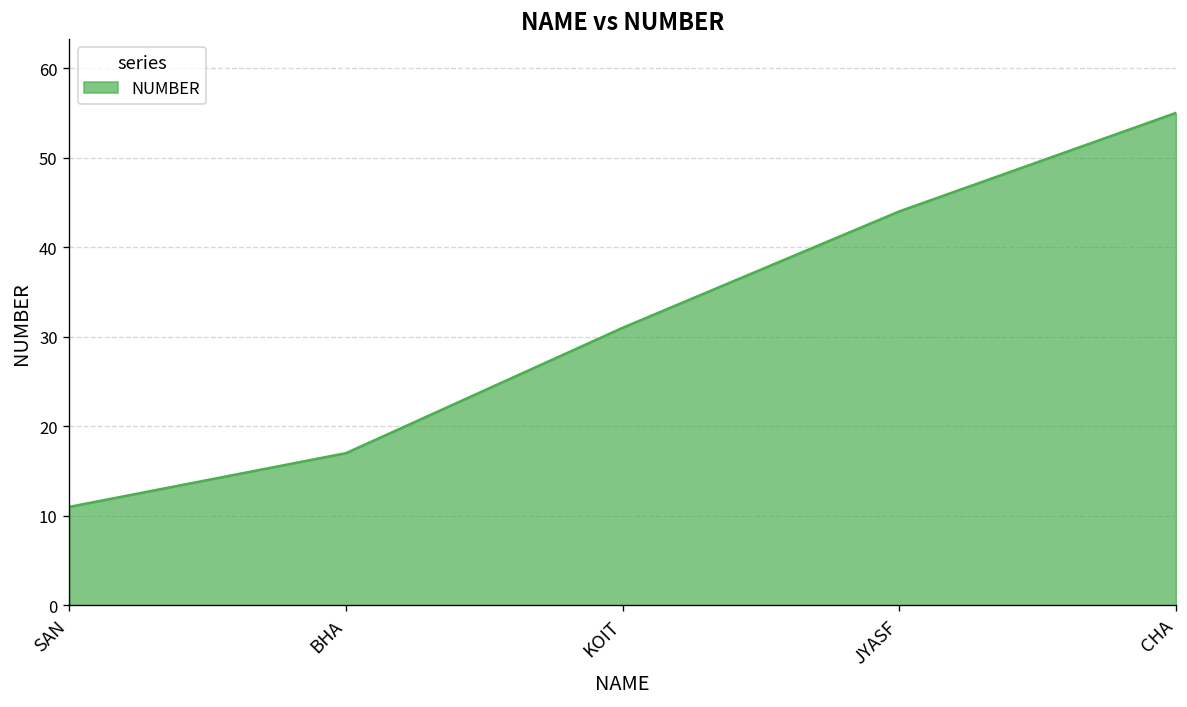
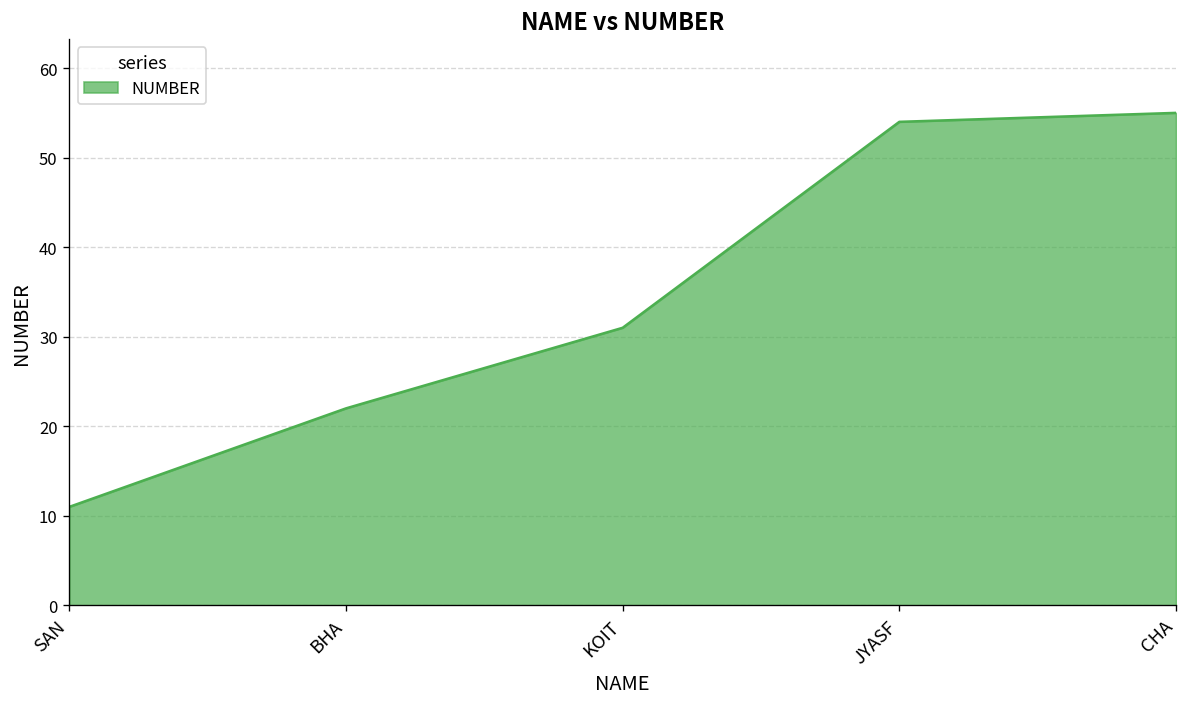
BHA: 17 -> 22
JYASF: 44 -> 54
